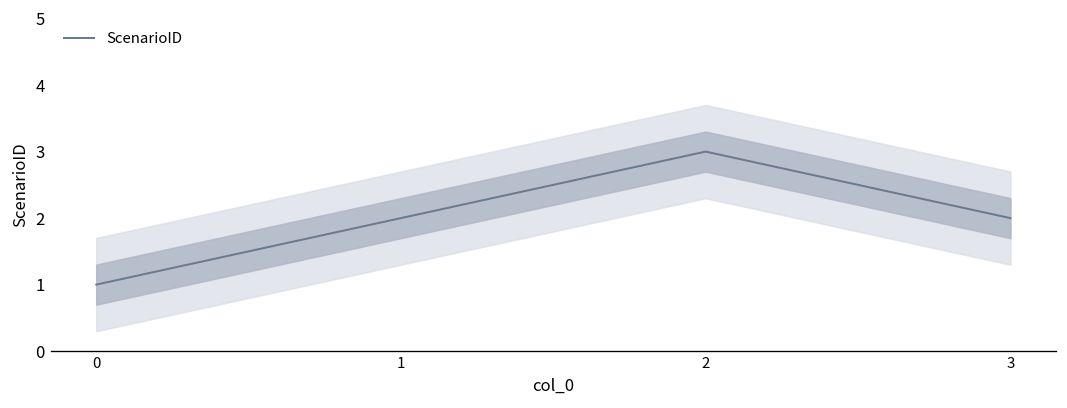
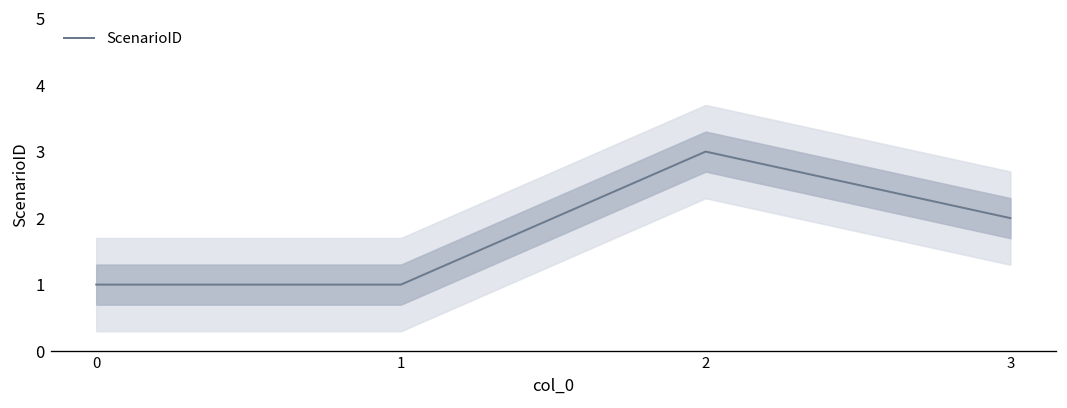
ScenarioID, 1: 2 -> 1
